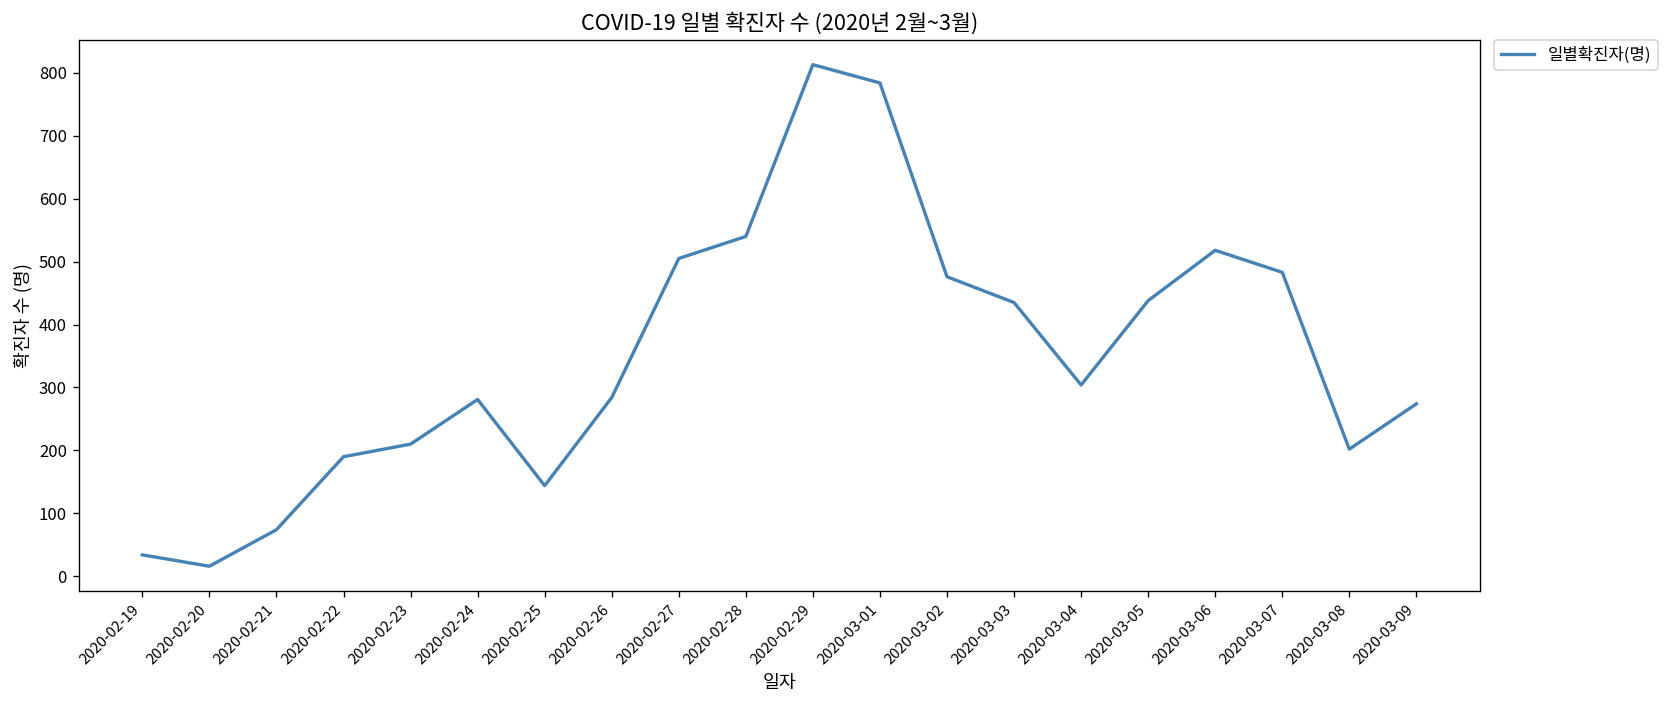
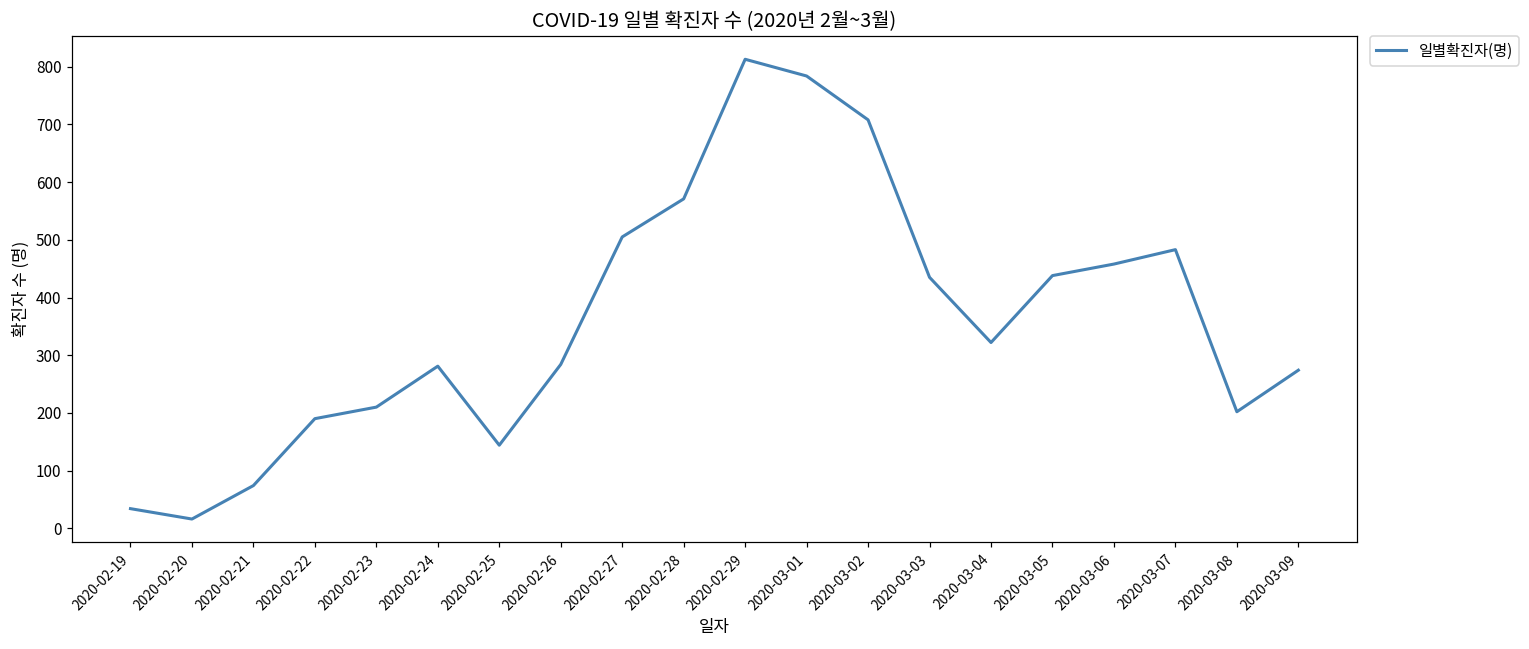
2020-02-28: 540 -> 570
2020-03-02: 480 -> 710
2020-03-04: 300 -> 320
2020-03-06: 520 -> 460
